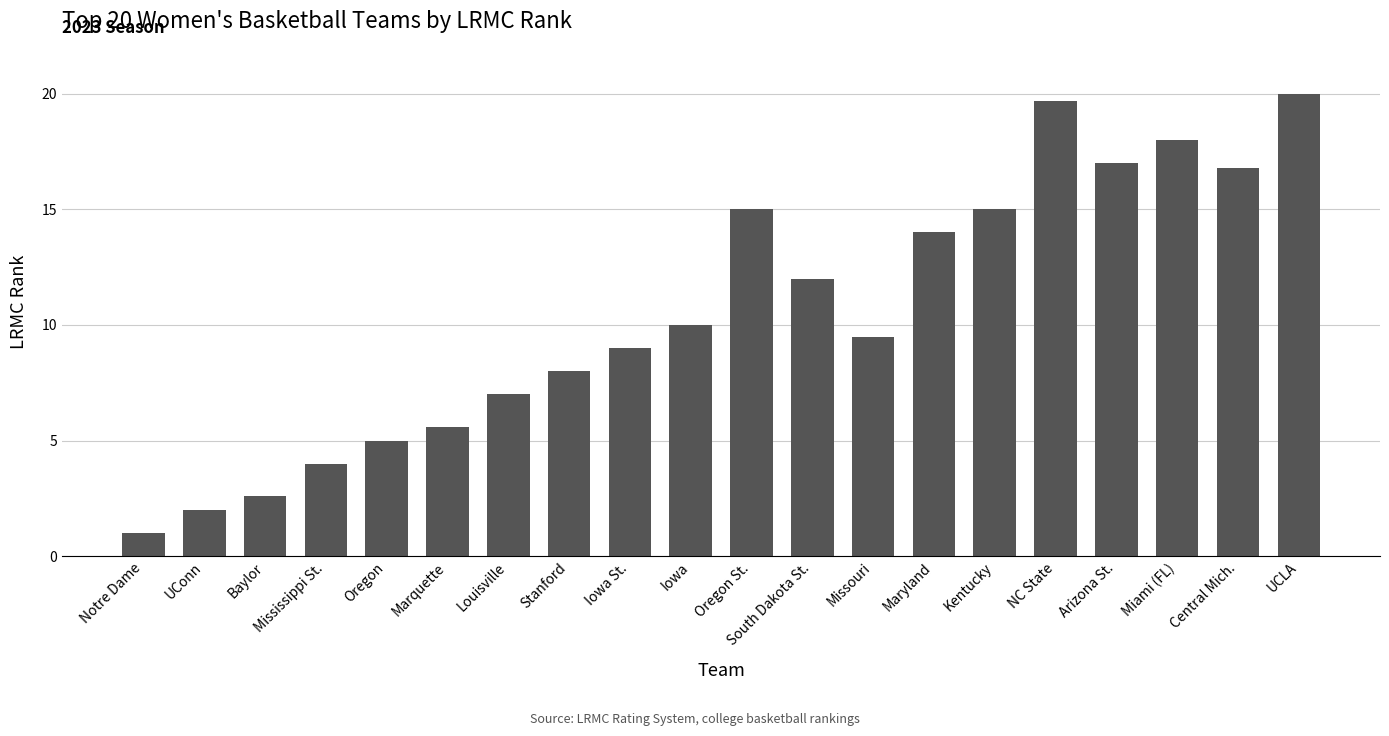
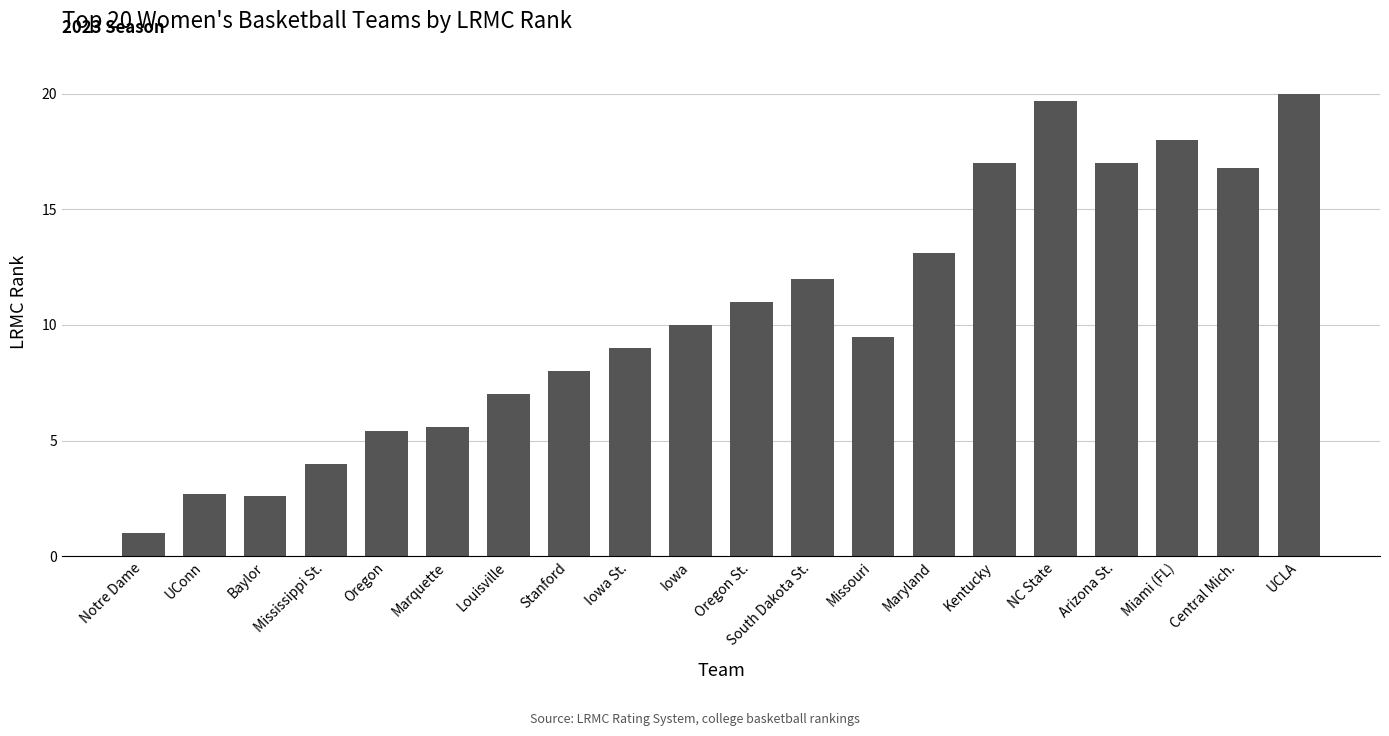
UConn: 2.0 -> 2.7
Oregon: 5.0 -> 5.4
Oregon St.: 15 -> 11
Maryland: 14.0 -> 13.1
Kentucky: 15 -> 17
